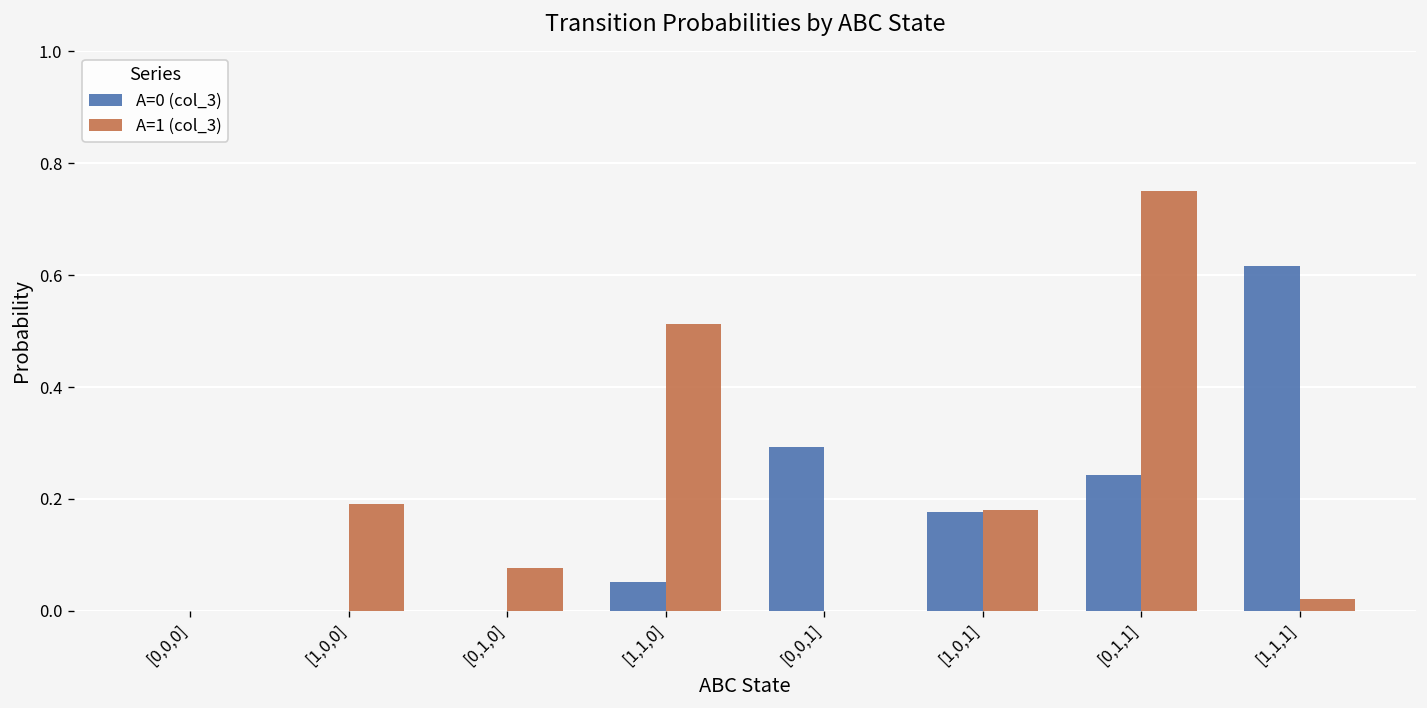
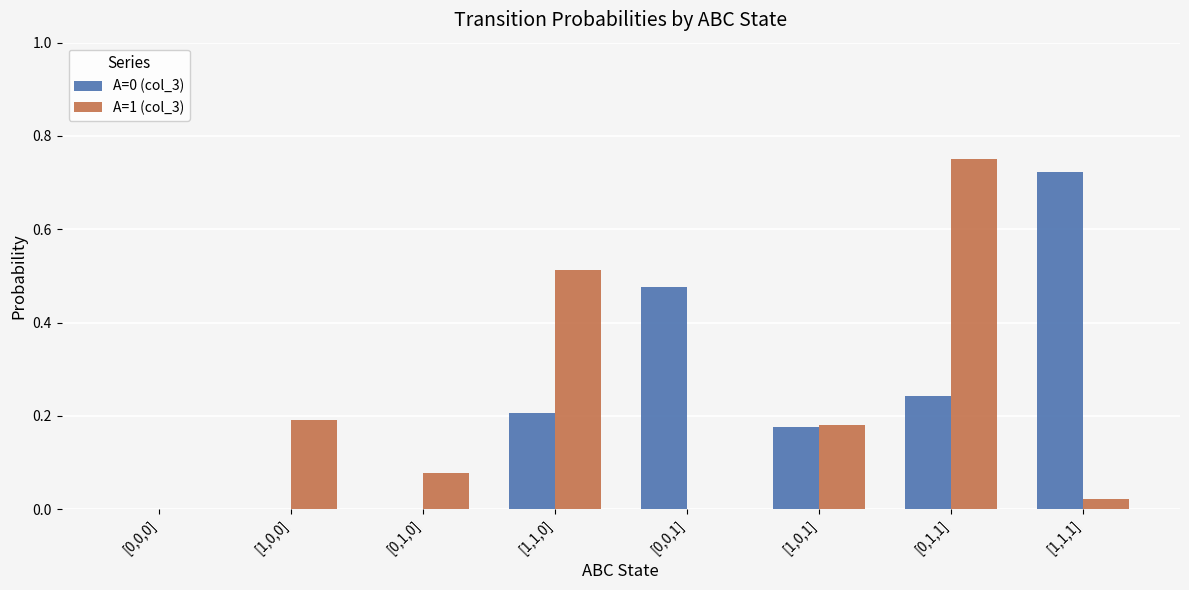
A=0 (col_3), [1,1,0]: 0.05 -> 0.21
A=0 (col_3), [0,0,1]: 0.29 -> 0.48
A=0 (col_3), [1,1,1]: 0.62 -> 0.72
